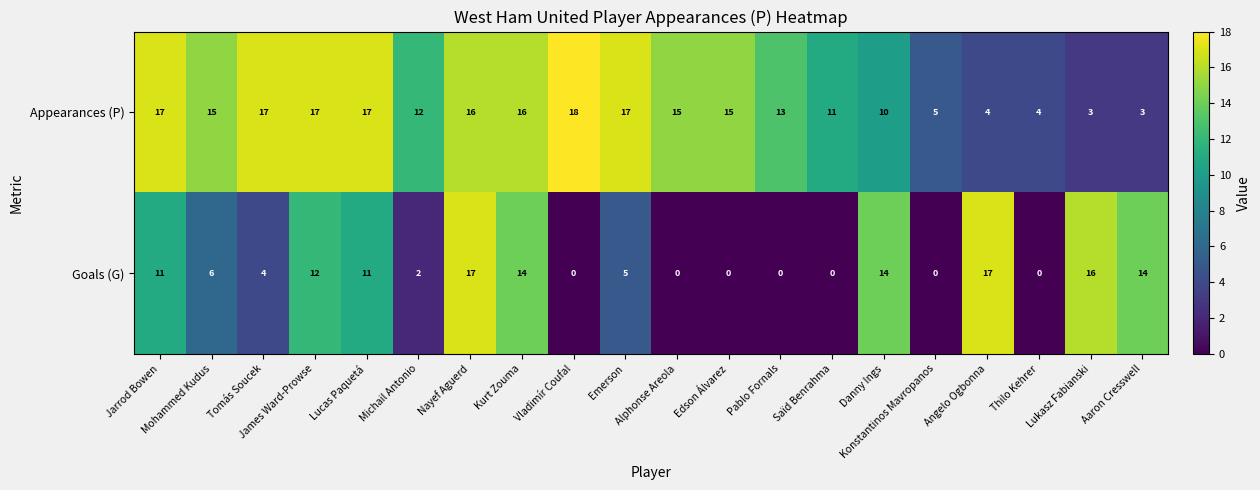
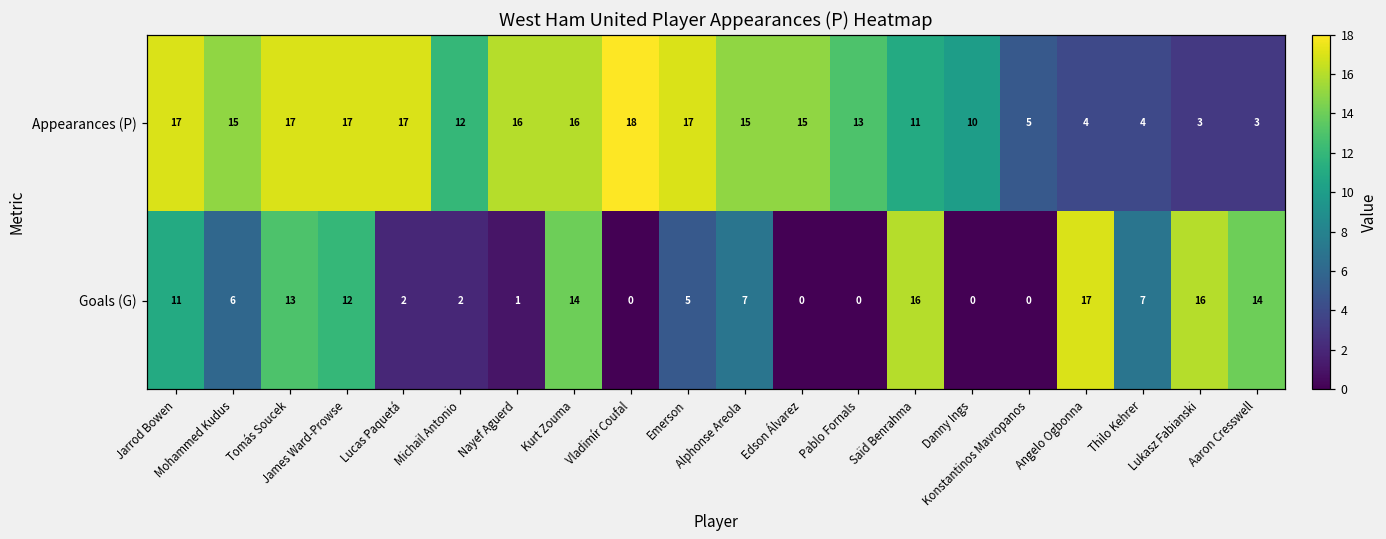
Goals (G), Tomás Soucek: 4 -> 13
Goals (G), Lucas Paquetá: 11 -> 2
Goals (G), Nayef Aguerd: 17 -> 1
Goals (G), Alphonse Areola: 0 -> 7
Goals (G), Saïd Benrahma: 0 -> 16
Goals (G), Danny Ings: 14 -> 0
Goals (G), Thilo Kehrer: 0 -> 7
